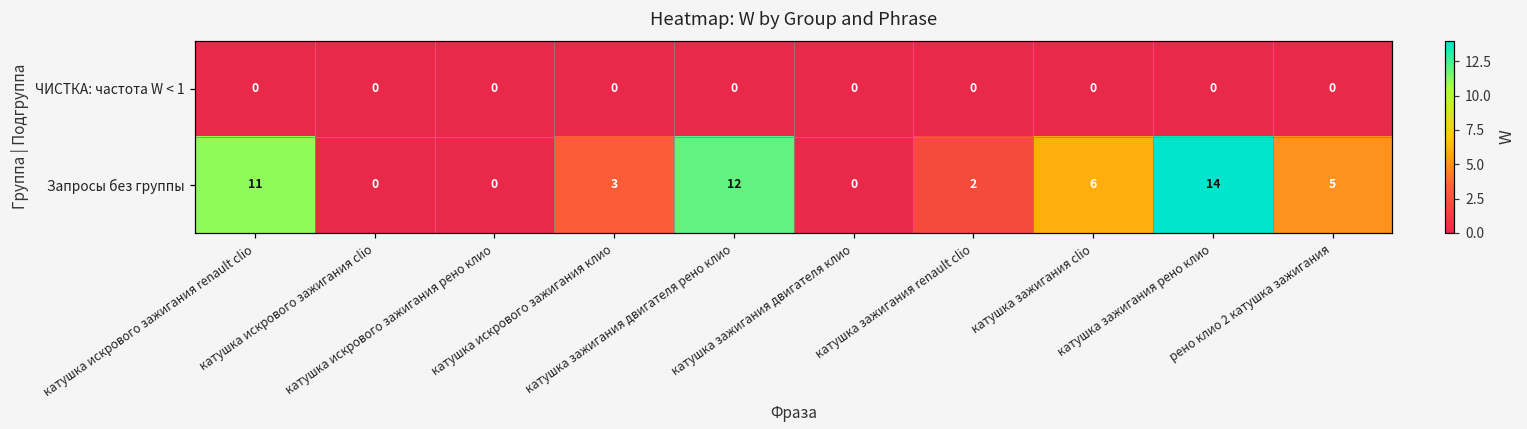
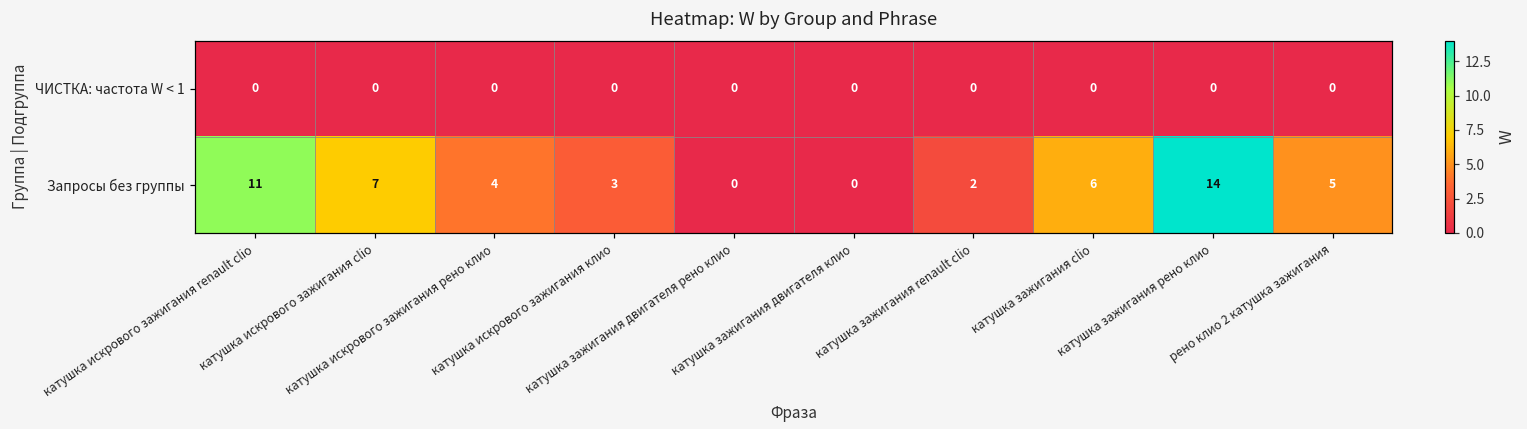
Запросы без группы, катушка искрового зажигания clio: 0 -> 7
Запросы без группы, катушка искрового зажигания рено клио: 0 -> 4
Запросы без группы, катушка зажигания двигателя рено клио: 12 -> 0
